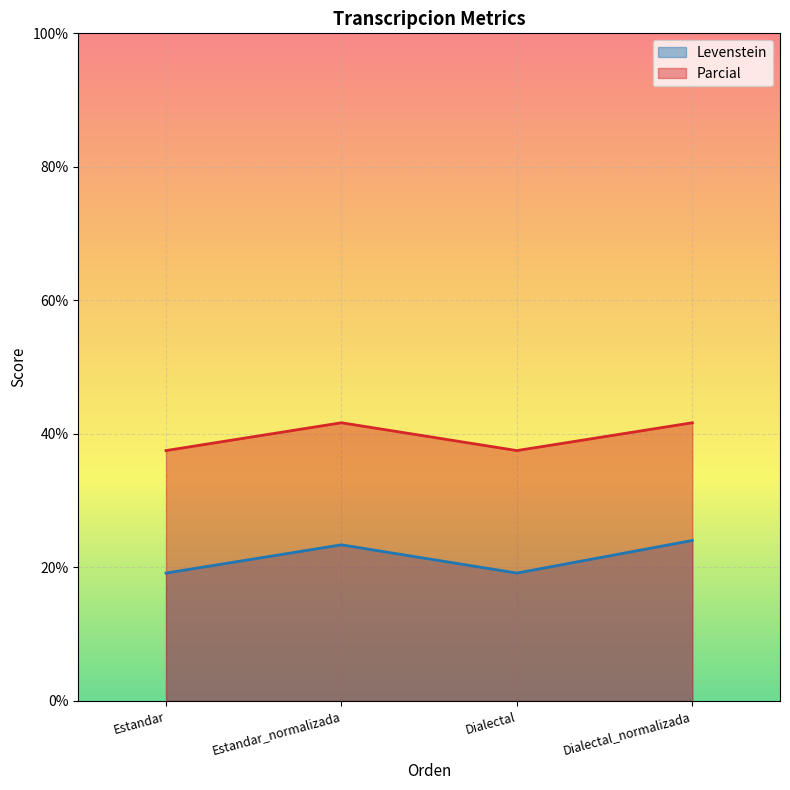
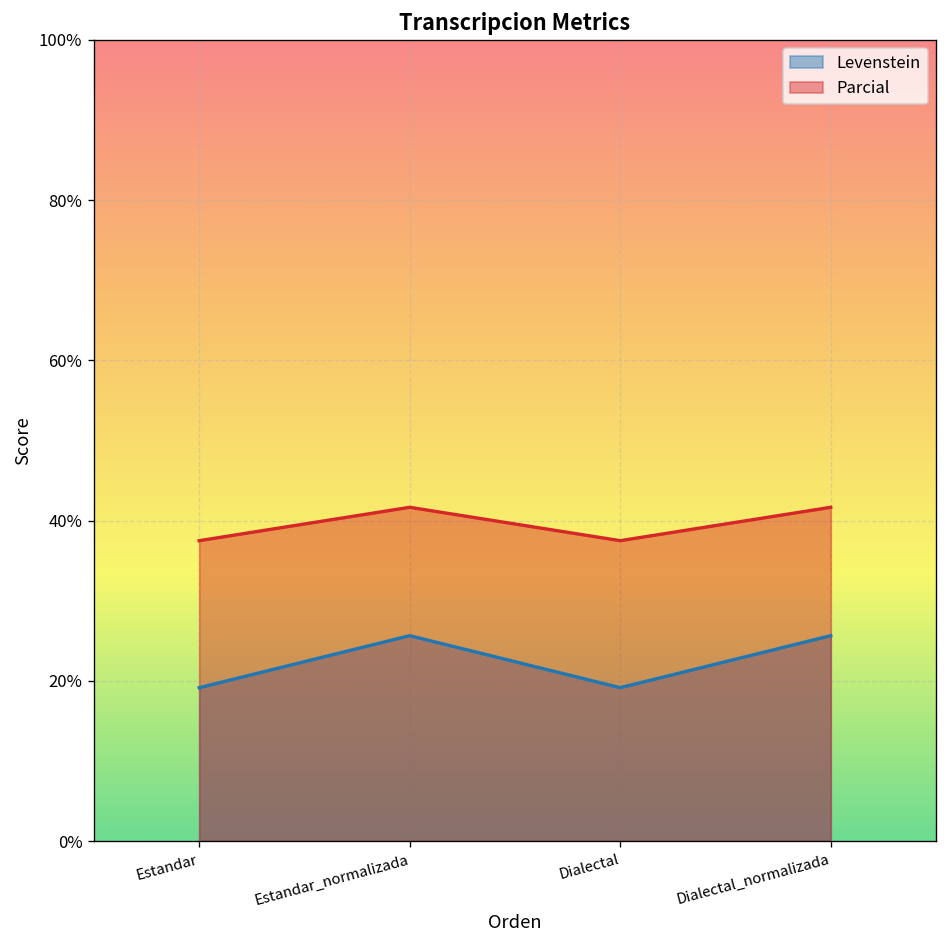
Levenstein, Estandar_normalizada: 23% -> 26%
Levenstein, Dialectal_normalizada: 24% -> 26%
